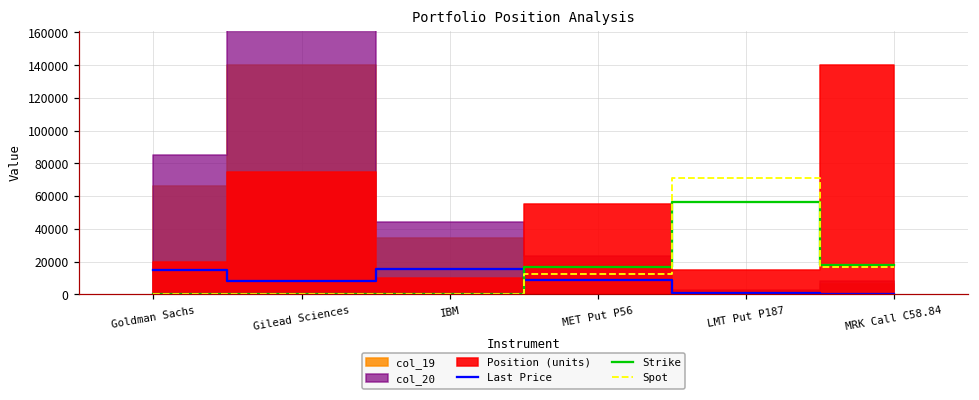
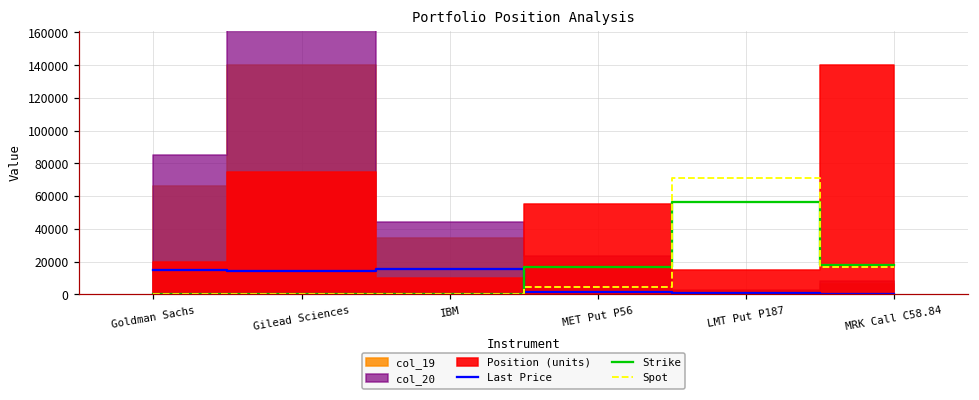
Last Price, Gilead Sciences: 8000 -> 14000
Last Price, MET Put P56: 9000 -> 1000
Spot, MET Put P56: 13000 -> 4000
